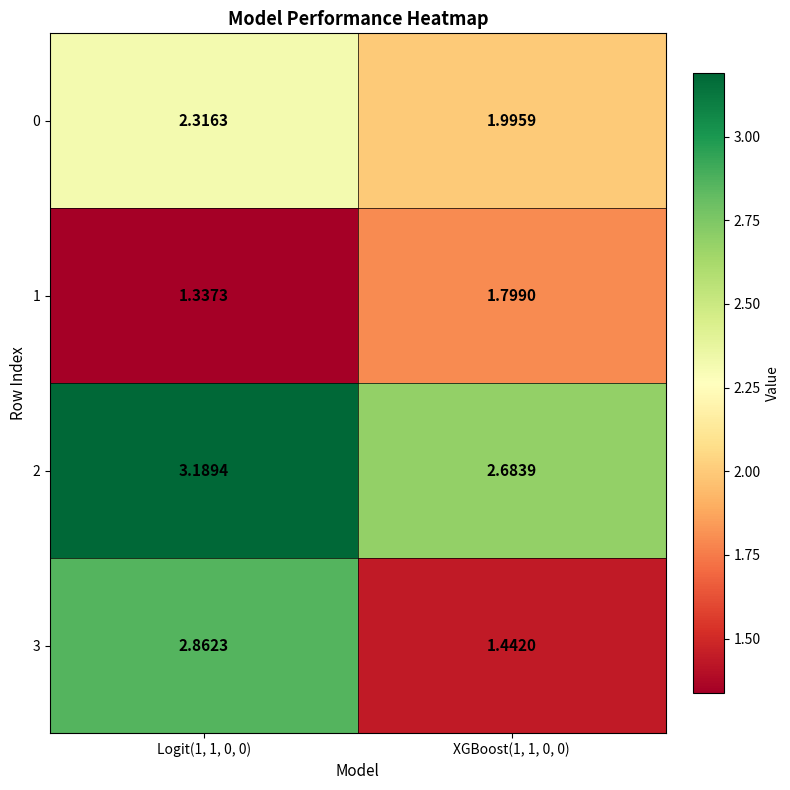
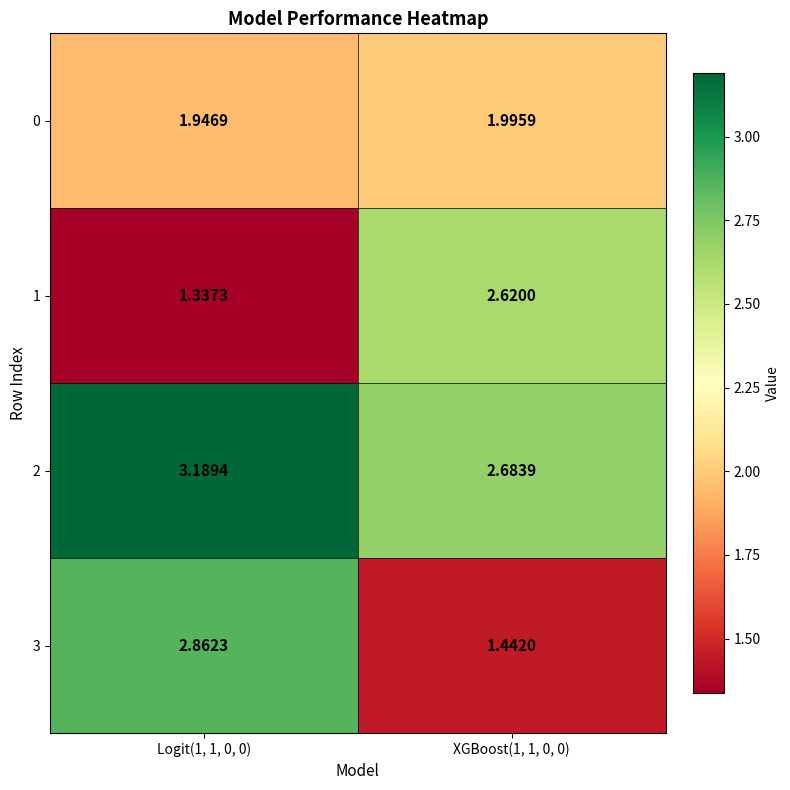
0, Logit(1, 1, 0, 0): 2.3163 -> 1.9469
1, XGBoost(1, 1, 0, 0): 1.7990 -> 2.6200
